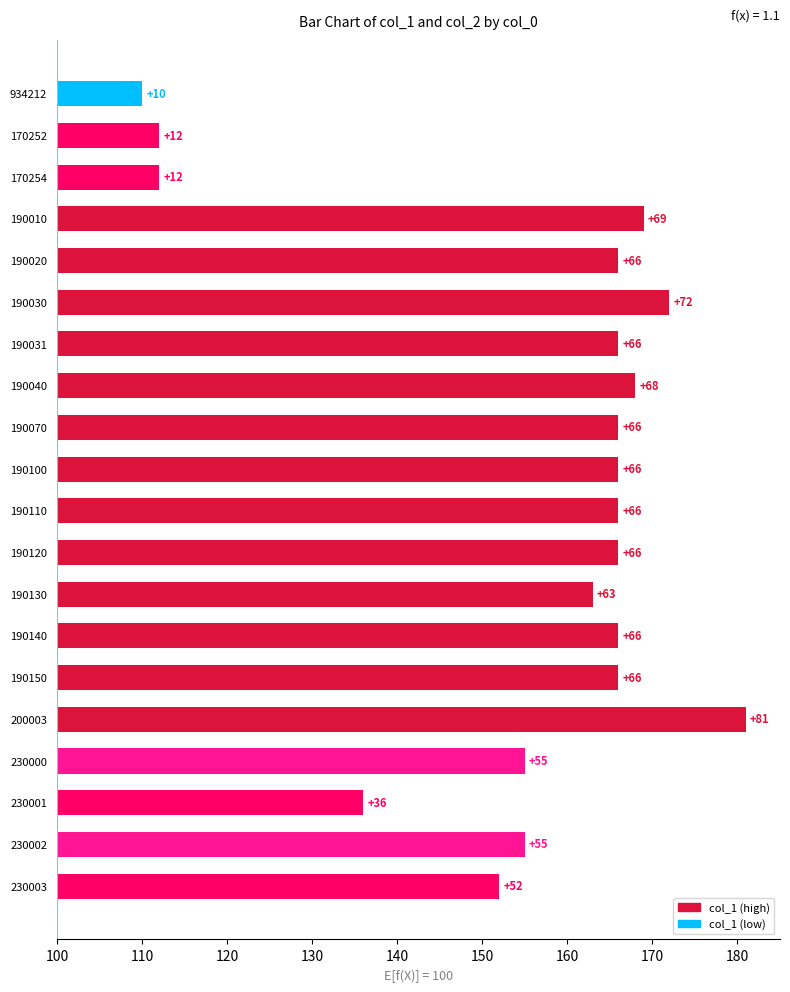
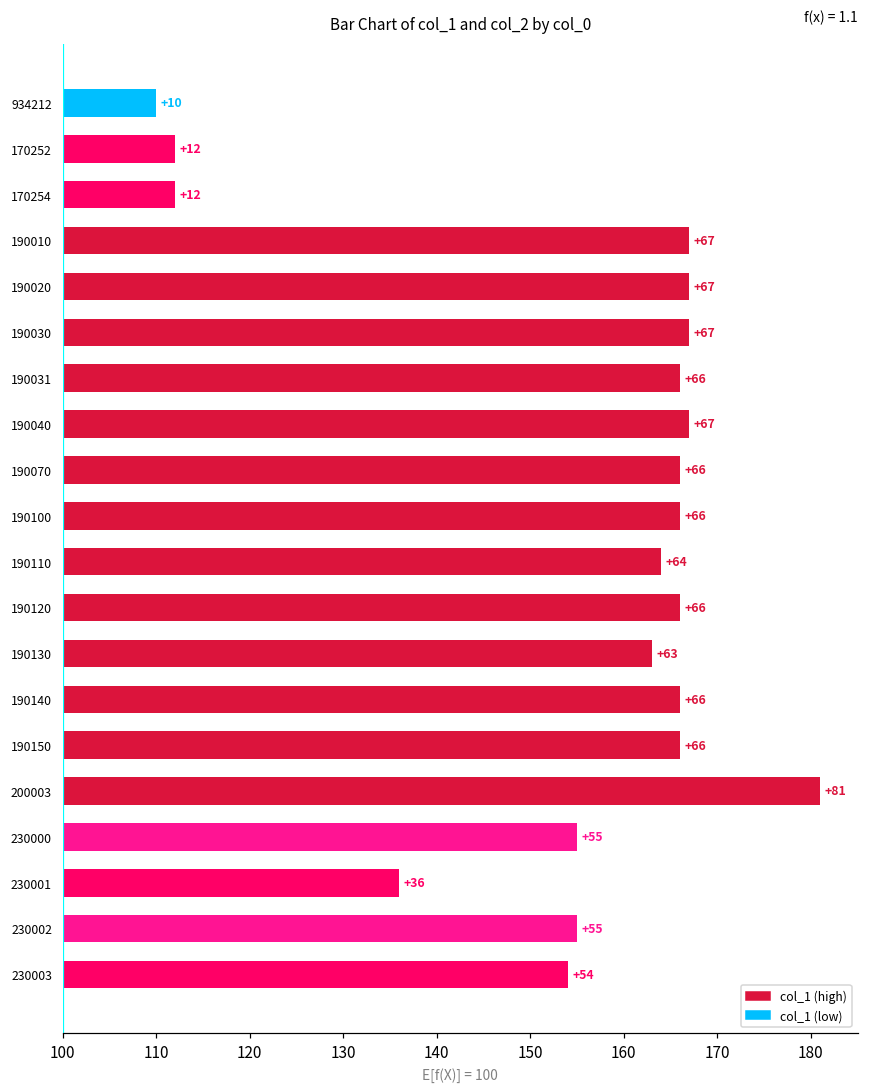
190010: +69 -> +67
190020: +66 -> +67
190030: +72 -> +67
190040: +68 -> +67
190110: +66 -> +64
230003: +52 -> +54
